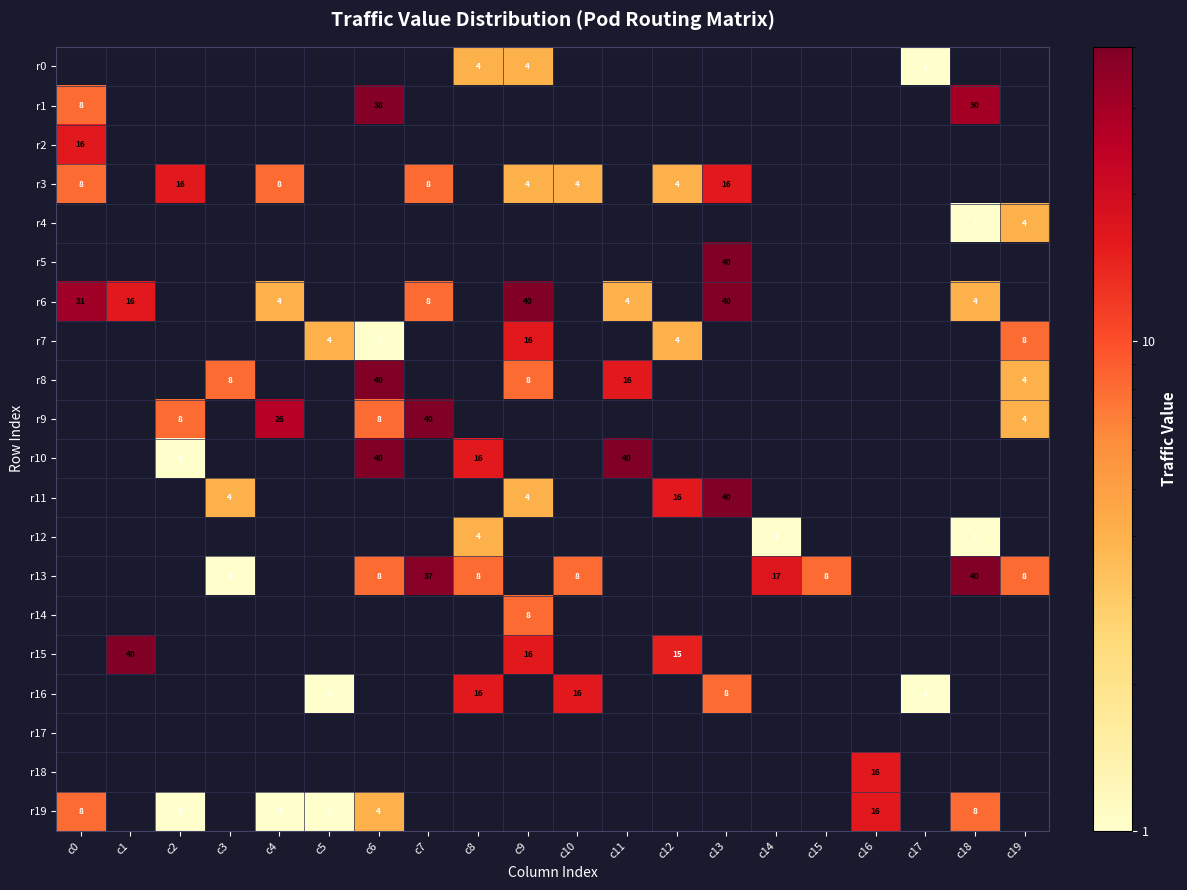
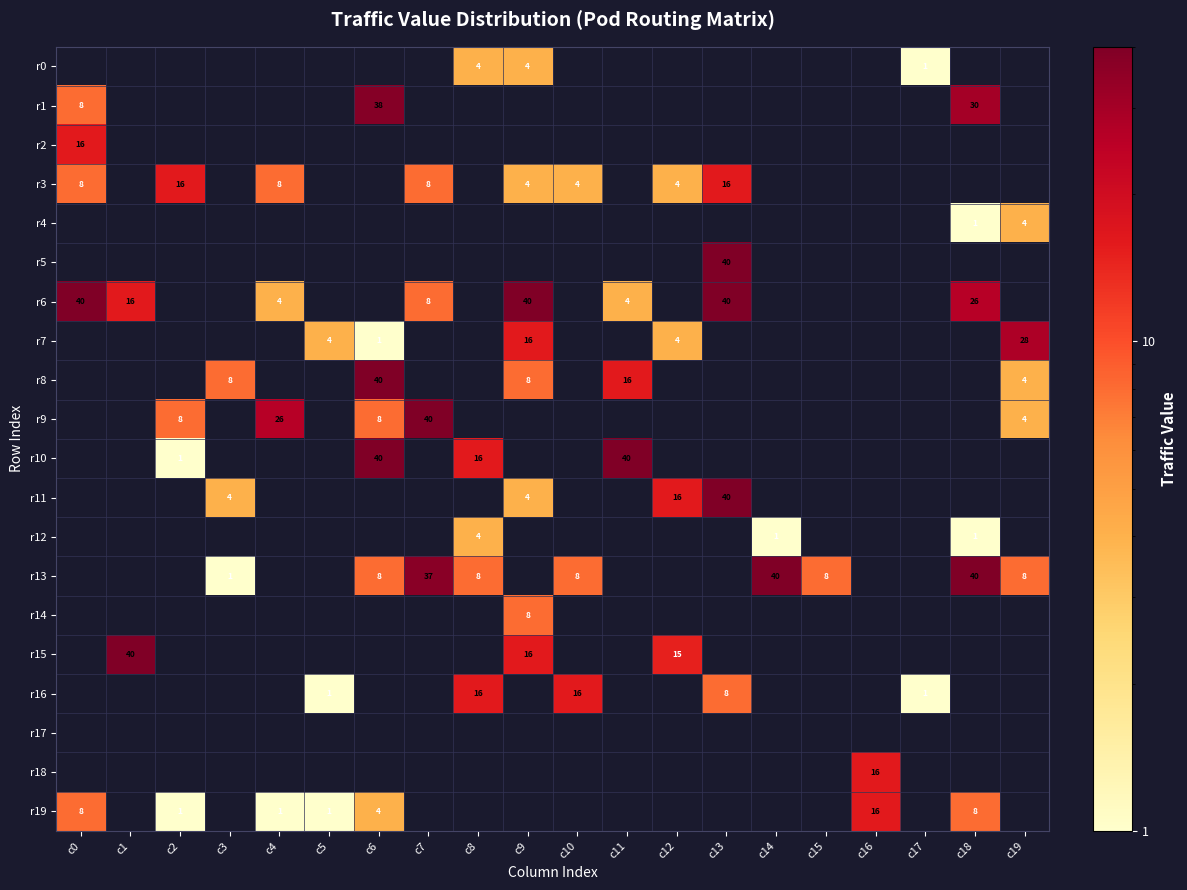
r6, c0: 31 -> 40
r6, c18: 4 -> 26
r7, c19: 8 -> 28
r13, c14: 17 -> 40
